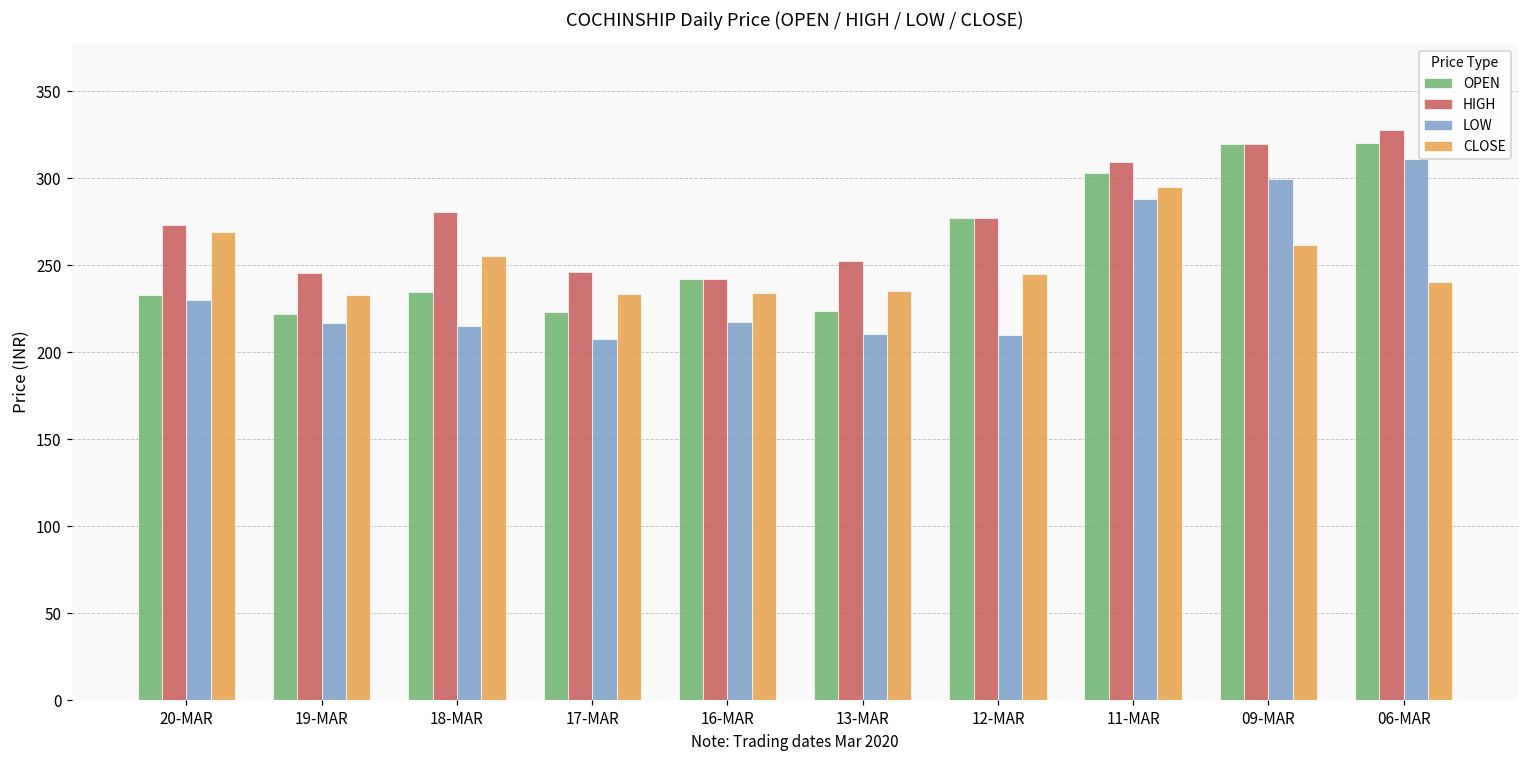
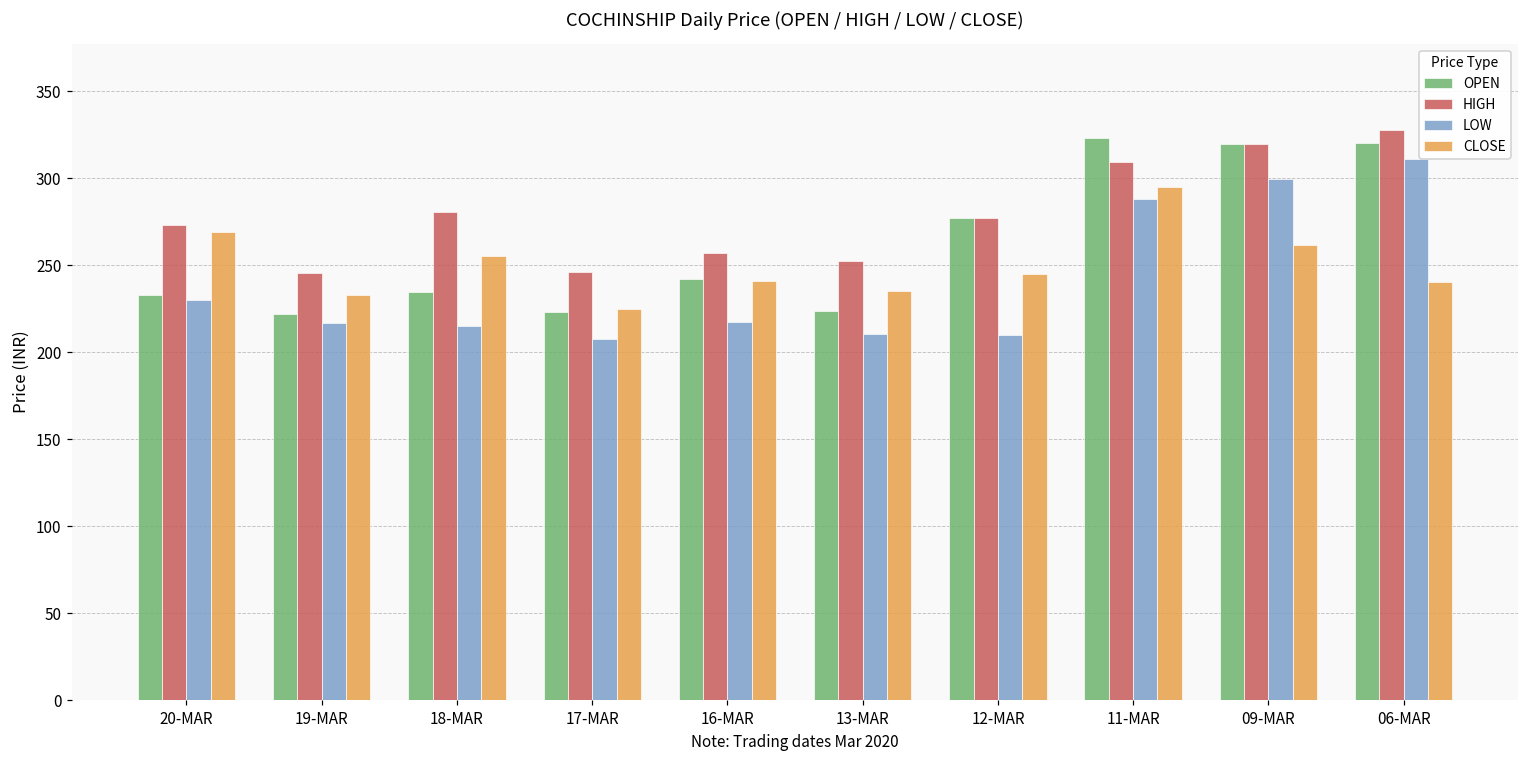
CLOSE, 17-MAR: 234 -> 225
HIGH, 16-MAR: 242 -> 257
CLOSE, 16-MAR: 234 -> 241
OPEN, 11-MAR: 303 -> 323
